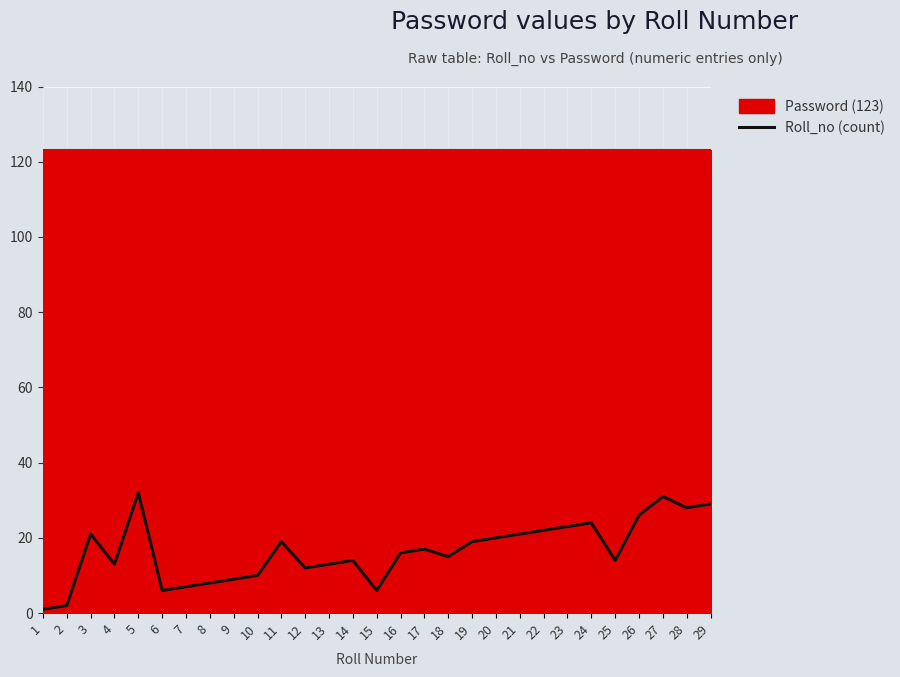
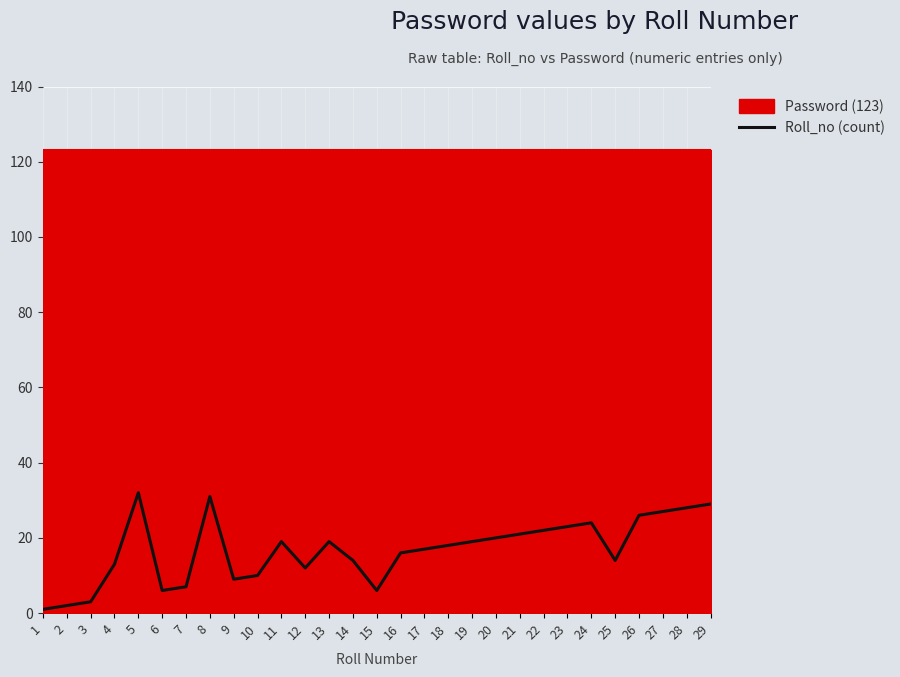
Roll_no (count), 3: 21 -> 3
Roll_no (count), 8: 8 -> 31
Roll_no (count), 13: 13 -> 19
Roll_no (count), 18: 15 -> 18
Roll_no (count), 27: 31 -> 27
